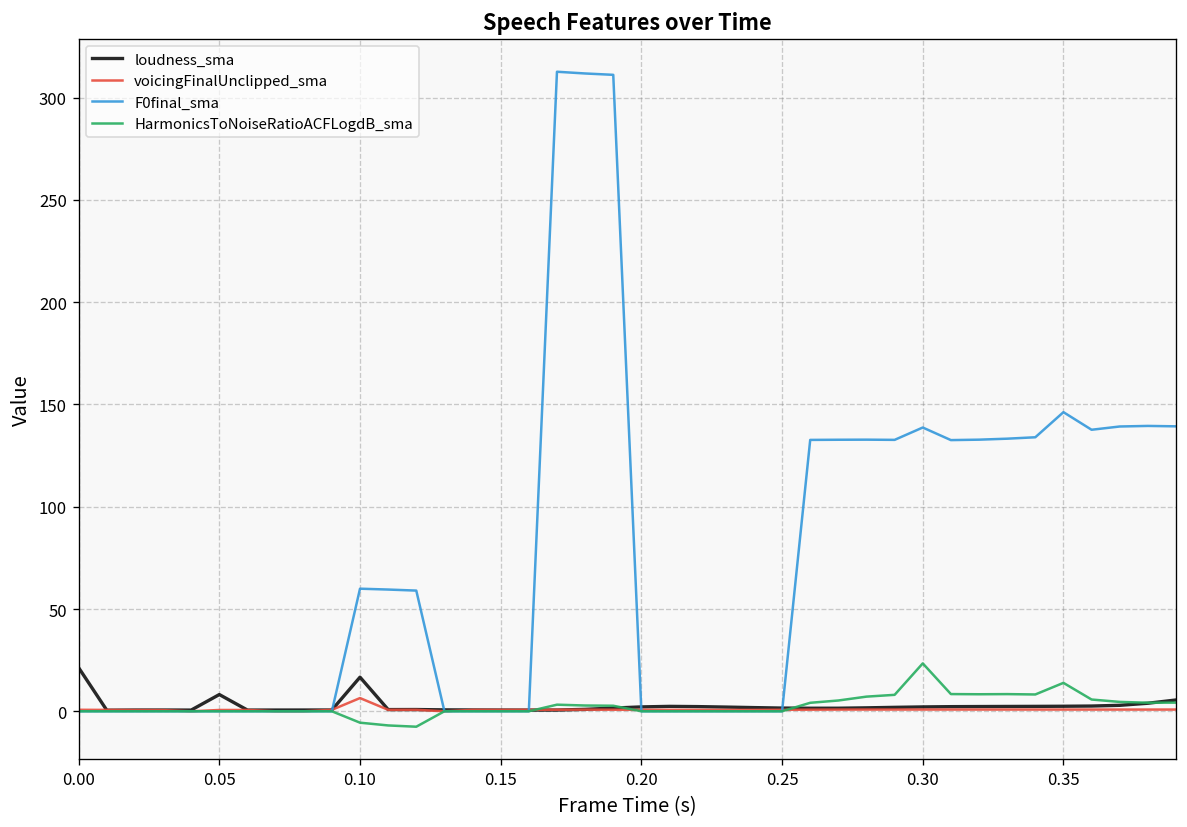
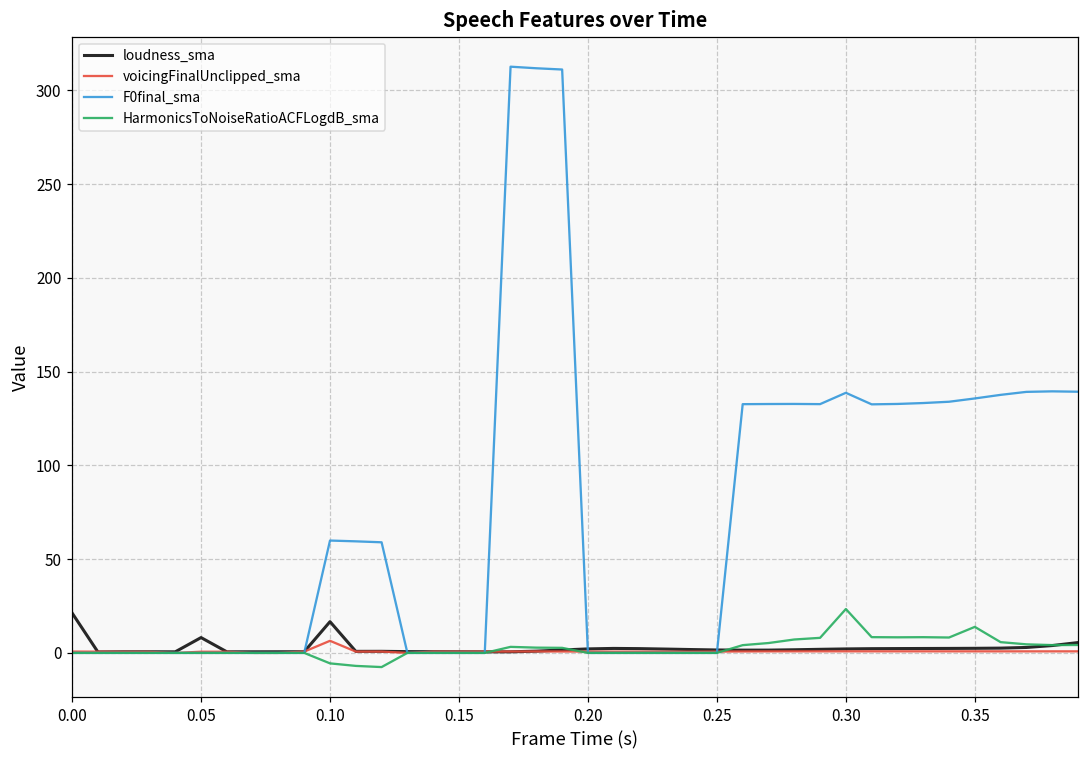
F0final_sma, 0.35: 146 -> 136
